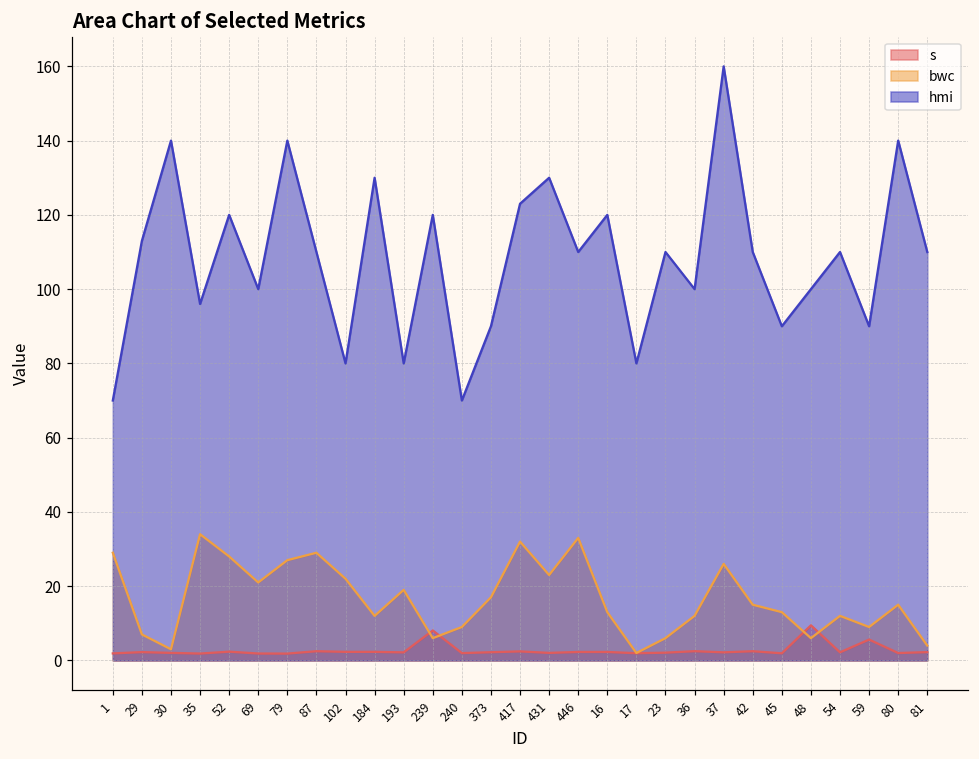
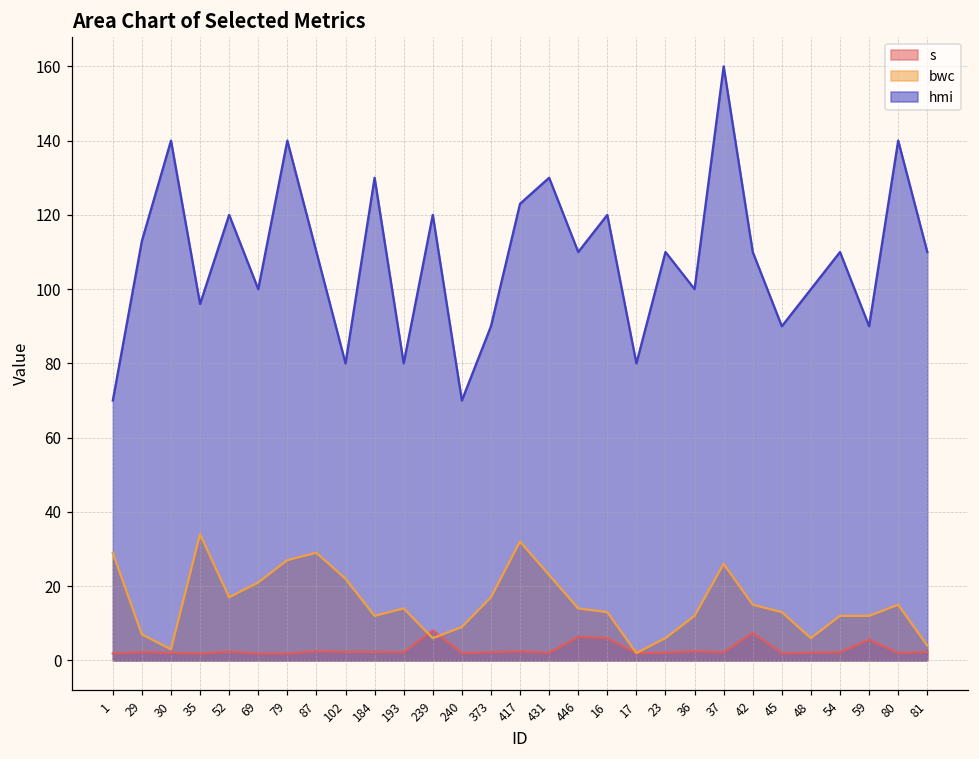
bwc, 52: 28 -> 17
bwc, 193: 19 -> 14
s, 446: 2 -> 6
bwc, 446: 33 -> 14
s, 16: 2 -> 6
s, 42: 2 -> 7
s, 48: 9 -> 2
bwc, 59: 9 -> 12
